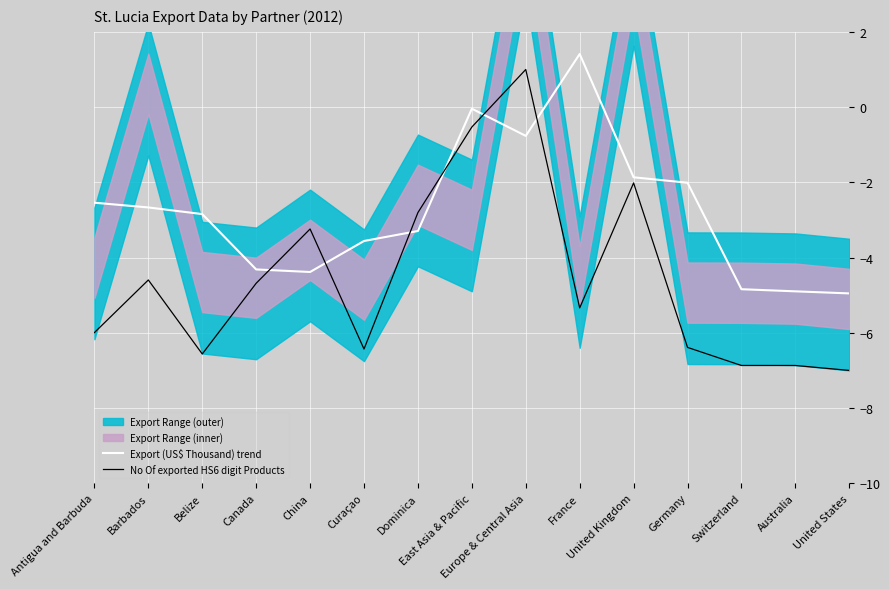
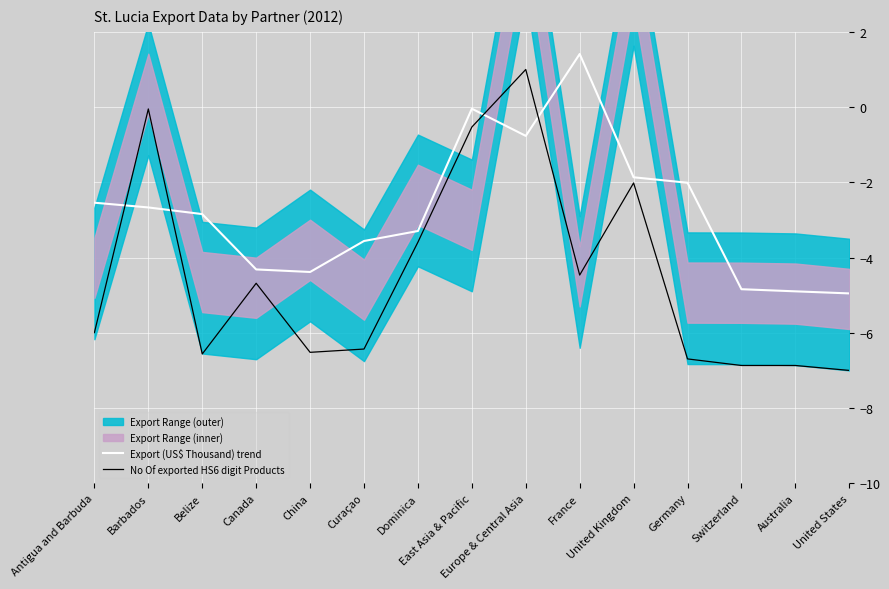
No Of exported HS6 digit Products, Barbados: -4.6 -> 0.0
No Of exported HS6 digit Products, China: -3.2 -> -6.5
No Of exported HS6 digit Products, Dominica: -2.8 -> -3.6
No Of exported HS6 digit Products, France: -5.3 -> -4.5
No Of exported HS6 digit Products, Germany: -6.4 -> -6.7
